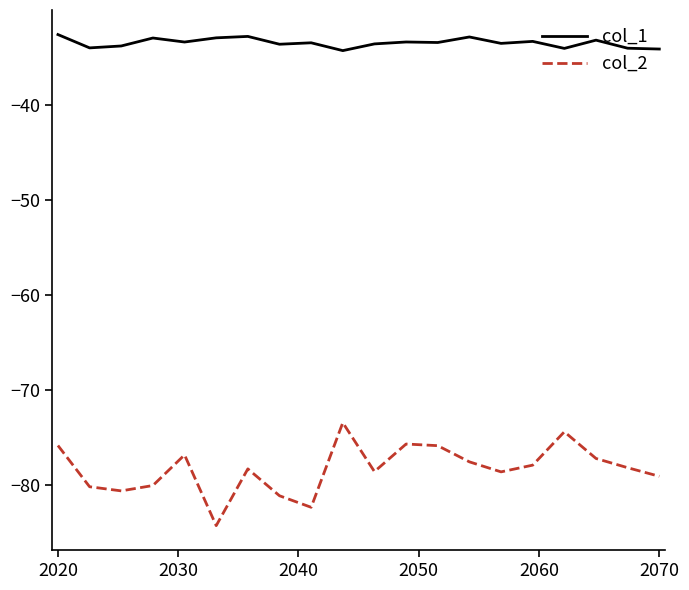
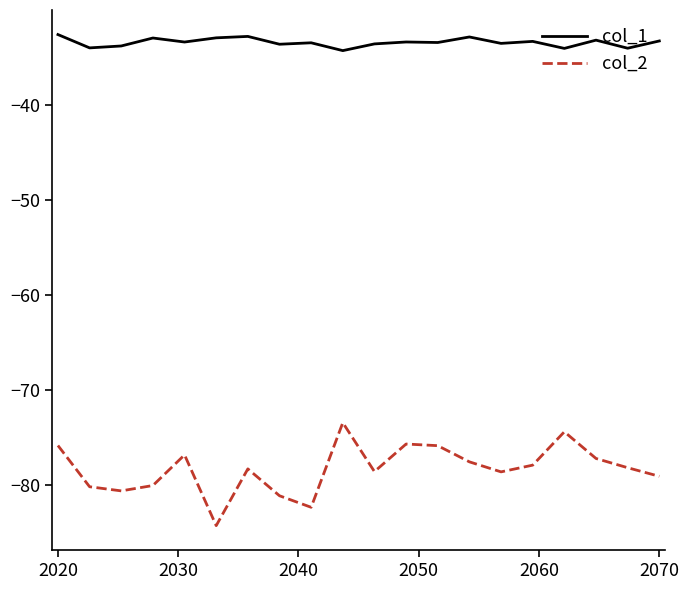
col_1, 2070: -34 -> -33
